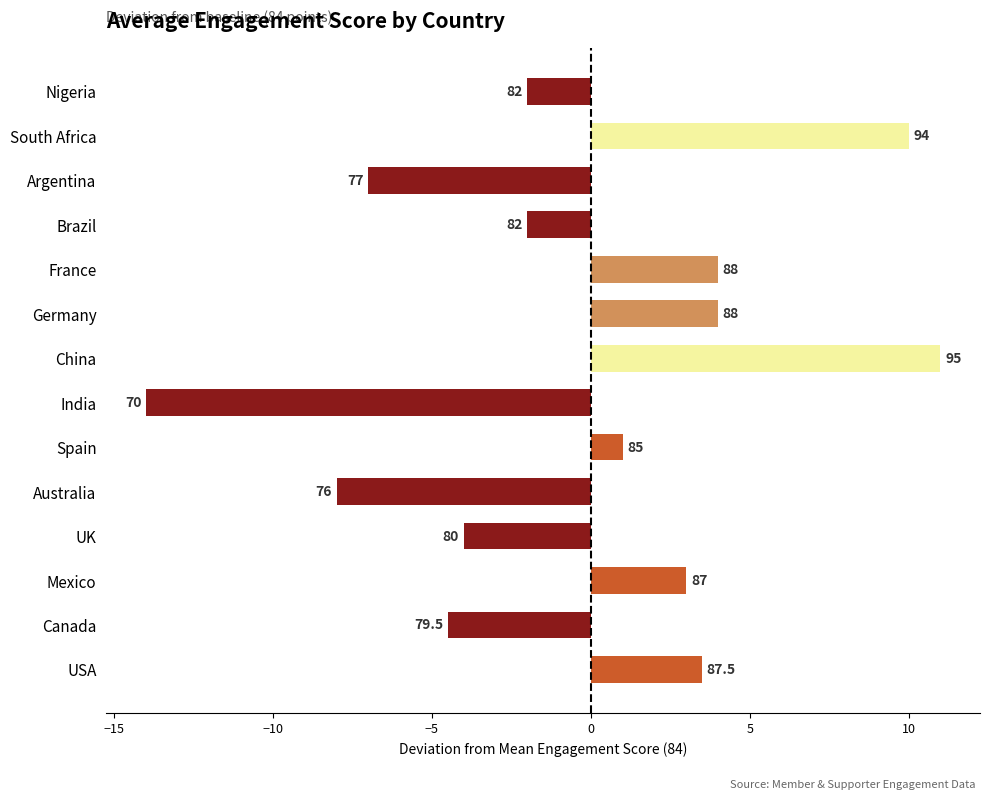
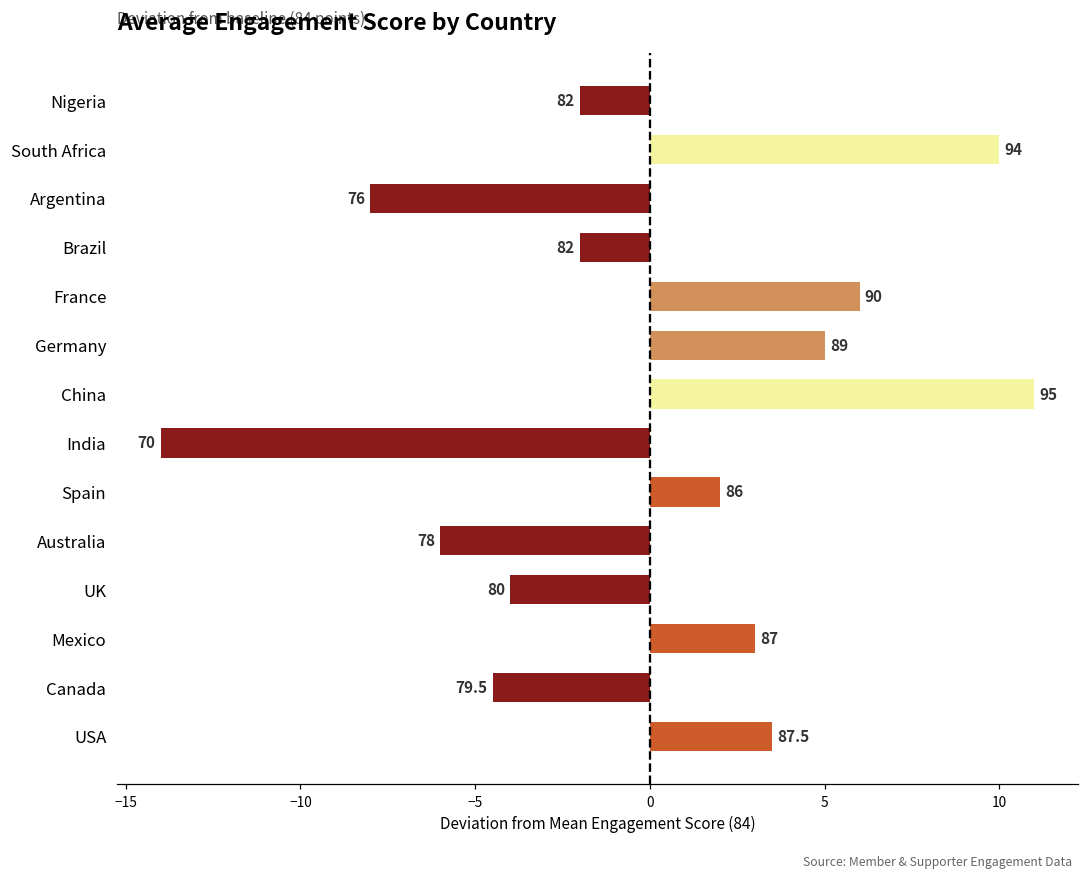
Argentina: 77 -> 76
France: 88 -> 90
Germany: 88 -> 89
Spain: 85 -> 86
Australia: 76 -> 78
